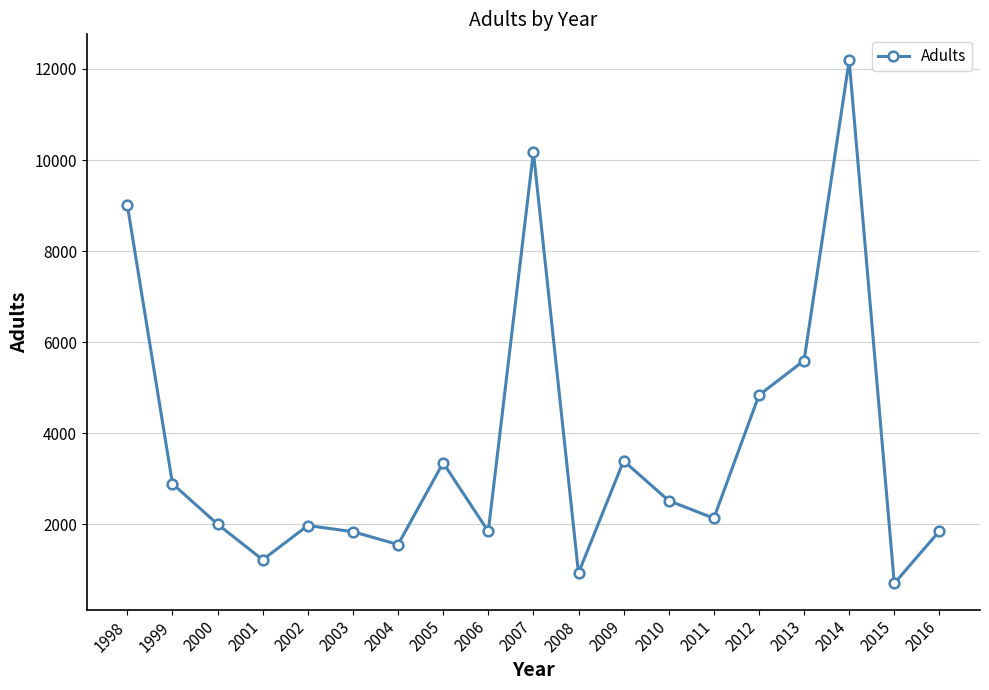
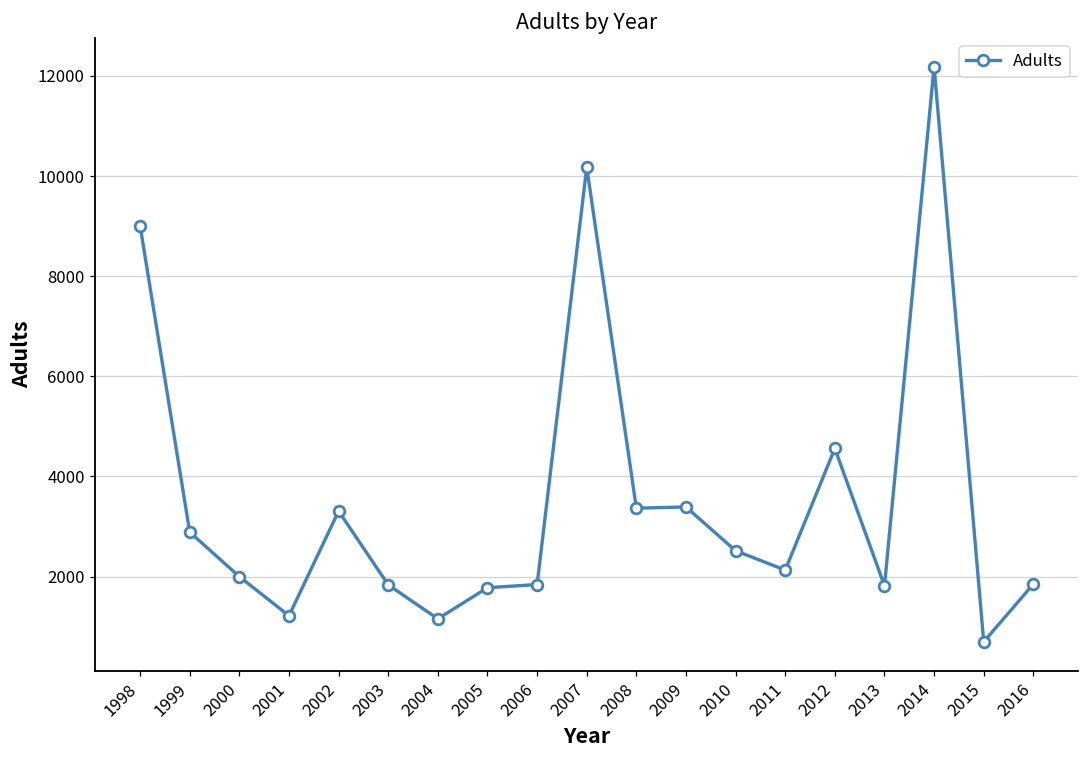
2002: 2000 -> 3300
2004: 1600 -> 1200
2005: 3300 -> 1800
2008: 900 -> 3400
2012: 4800 -> 4600
2013: 5600 -> 1800
